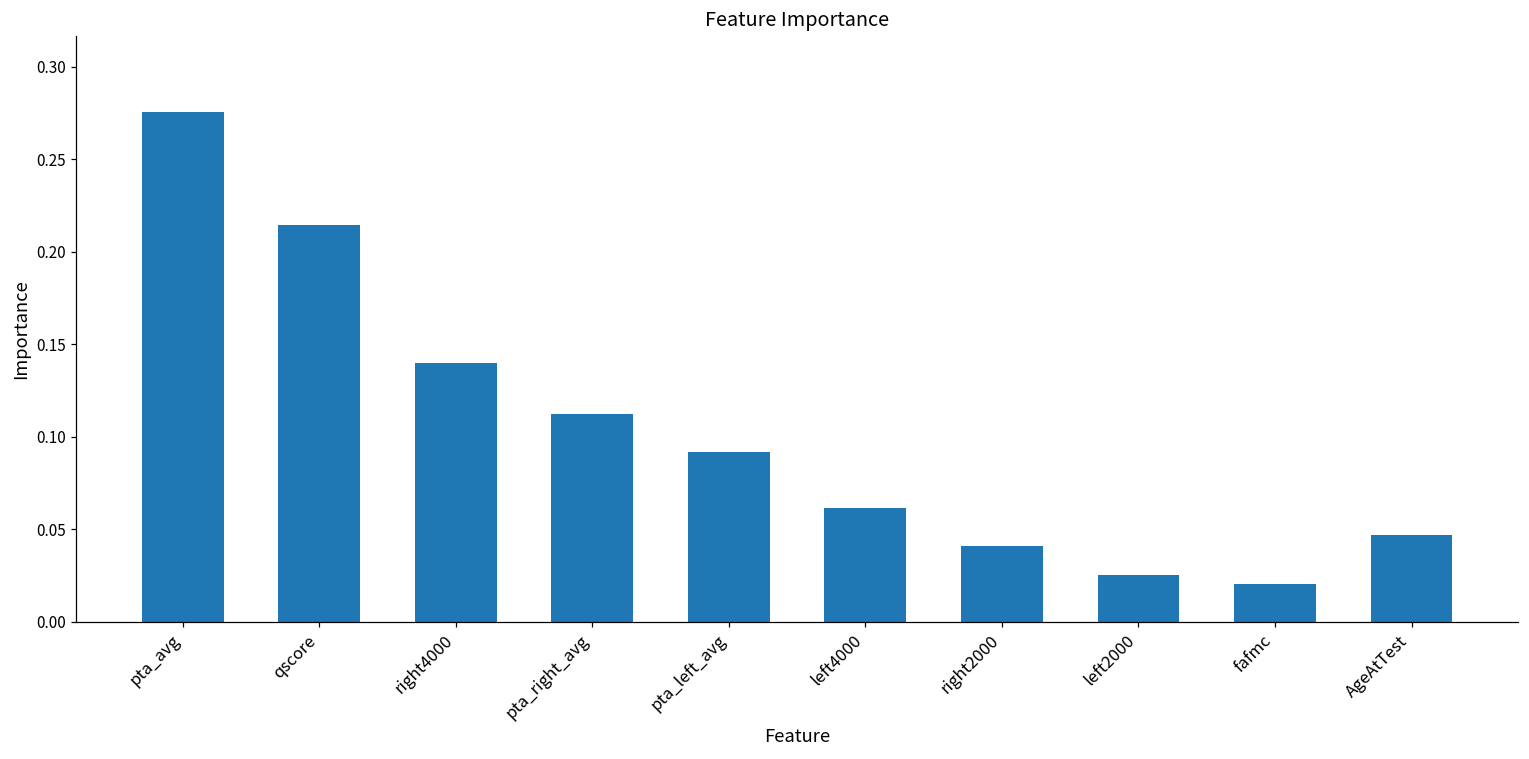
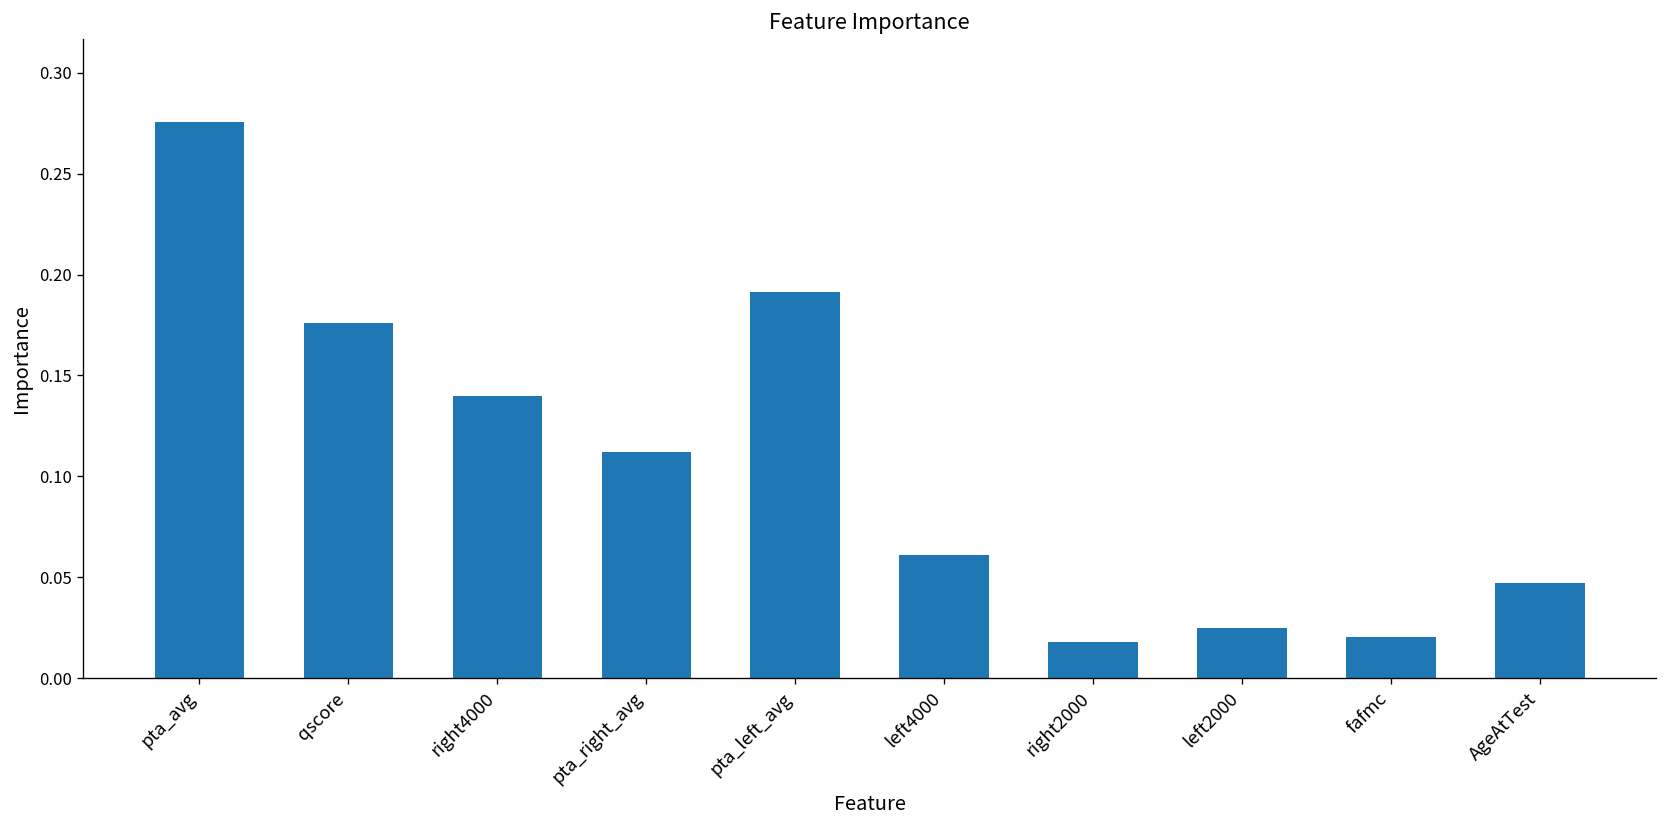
qscore: 0.214 -> 0.176
pta_left_avg: 0.092 -> 0.192
right2000: 0.041 -> 0.018
